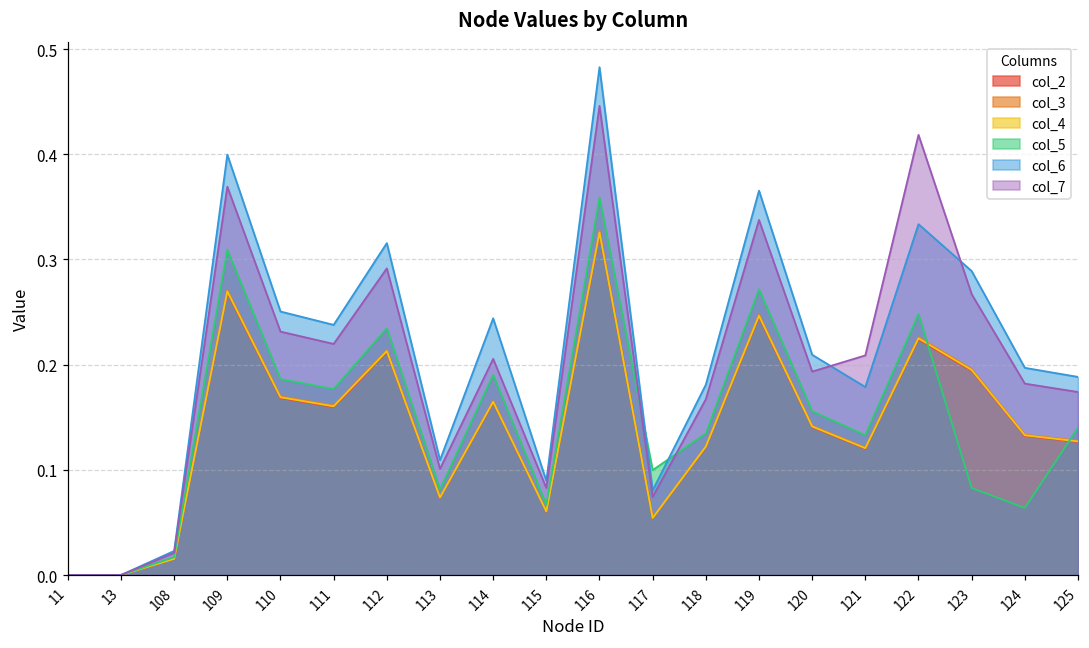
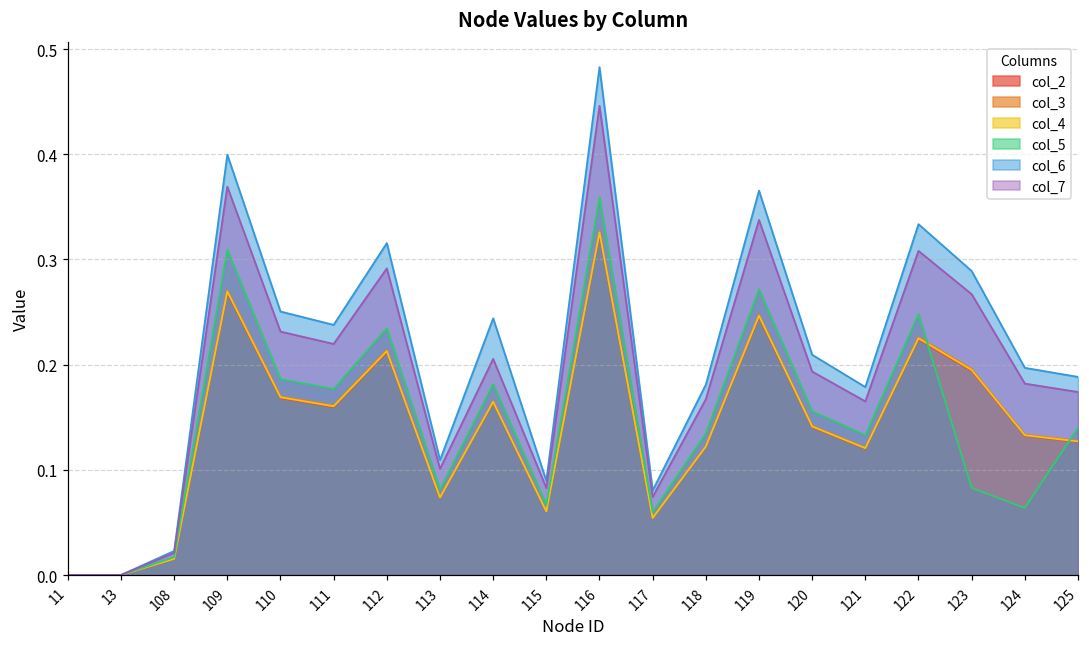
col_5, 114: 0.19 -> 0.18
col_5, 117: 0.10 -> 0.06
col_7, 121: 0.21 -> 0.17
col_7, 122: 0.42 -> 0.31
